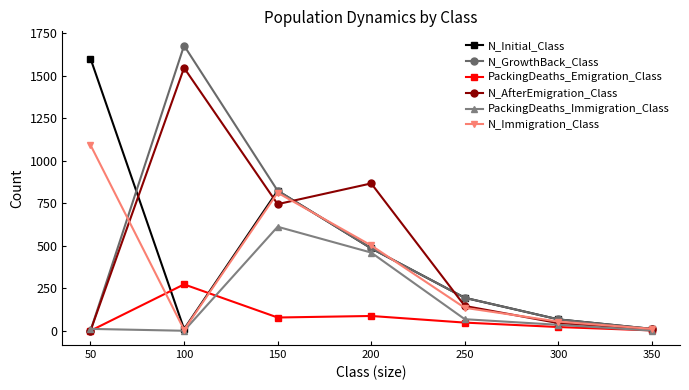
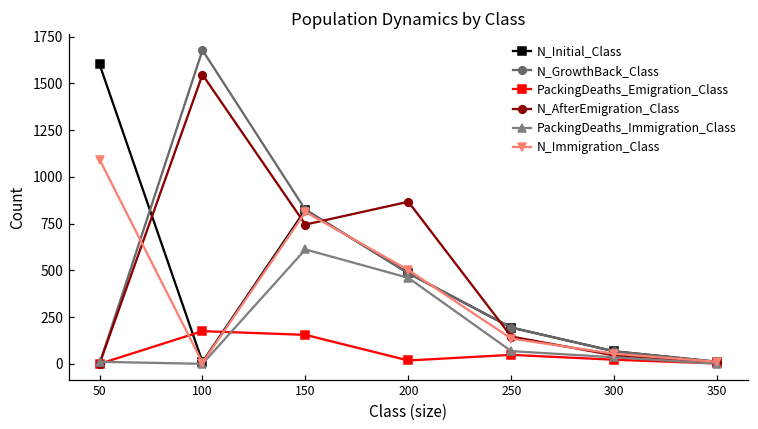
PackingDeaths_Emigration_Class, 100: 270 -> 180
PackingDeaths_Emigration_Class, 150: 80 -> 160
PackingDeaths_Emigration_Class, 200: 90 -> 20
